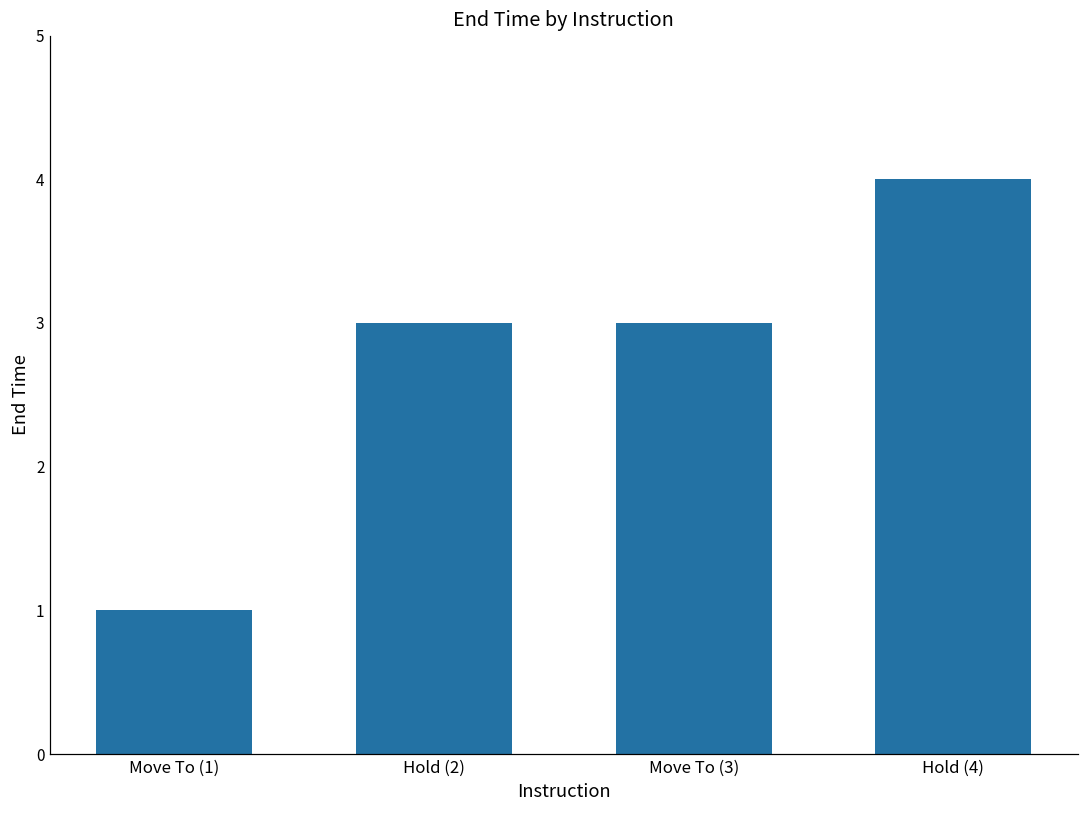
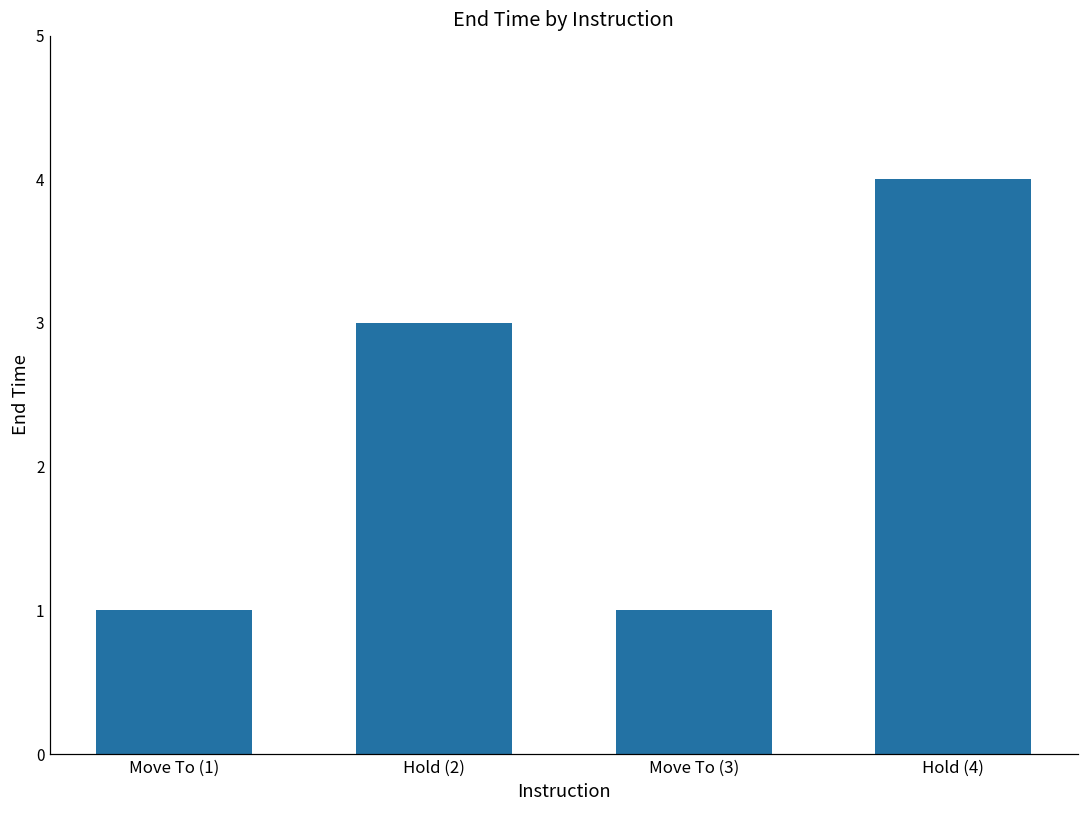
Move To (3): 3 -> 1
